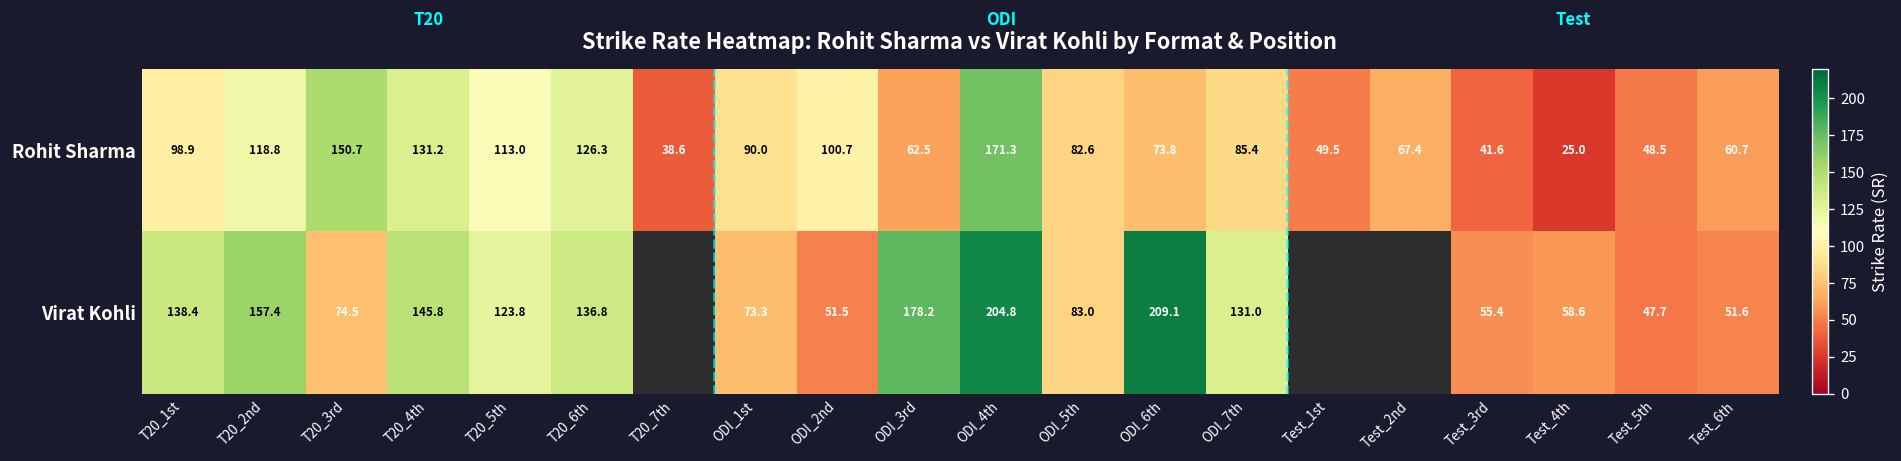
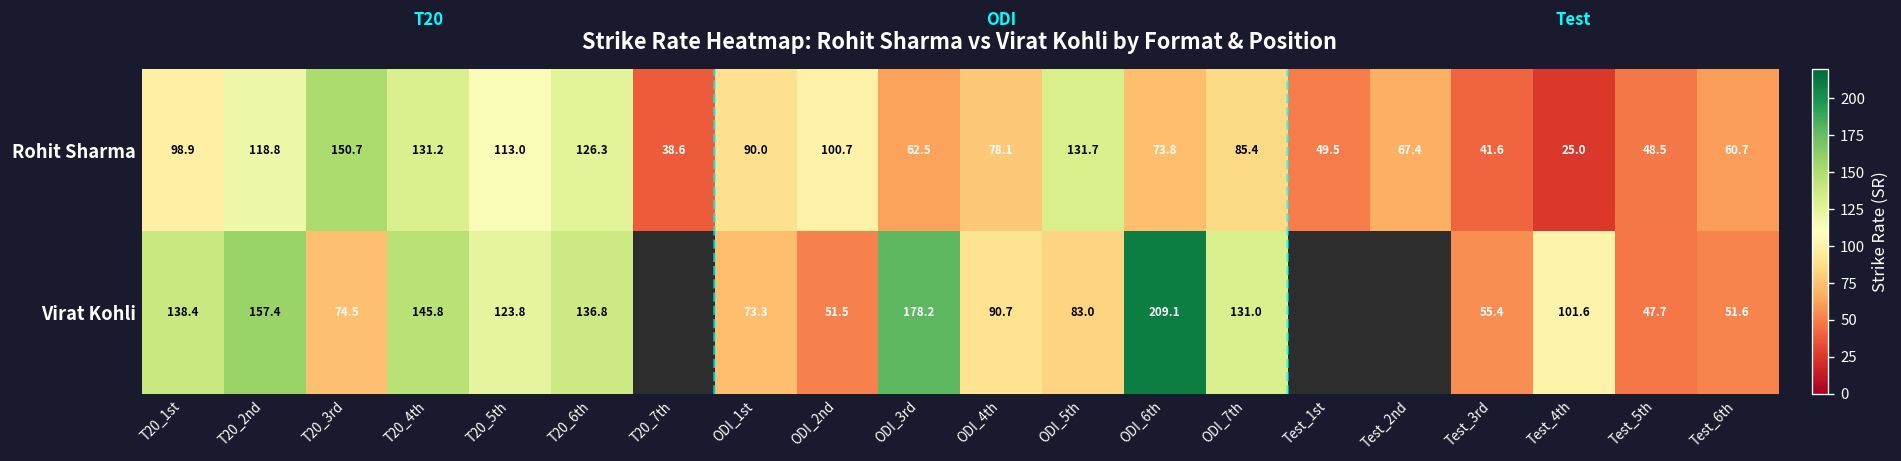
Rohit Sharma, ODI_4th: 171.3 -> 78.1
Rohit Sharma, ODI_5th: 82.6 -> 131.7
Virat Kohli, ODI_4th: 204.8 -> 90.7
Virat Kohli, Test_4th: 58.6 -> 101.6
